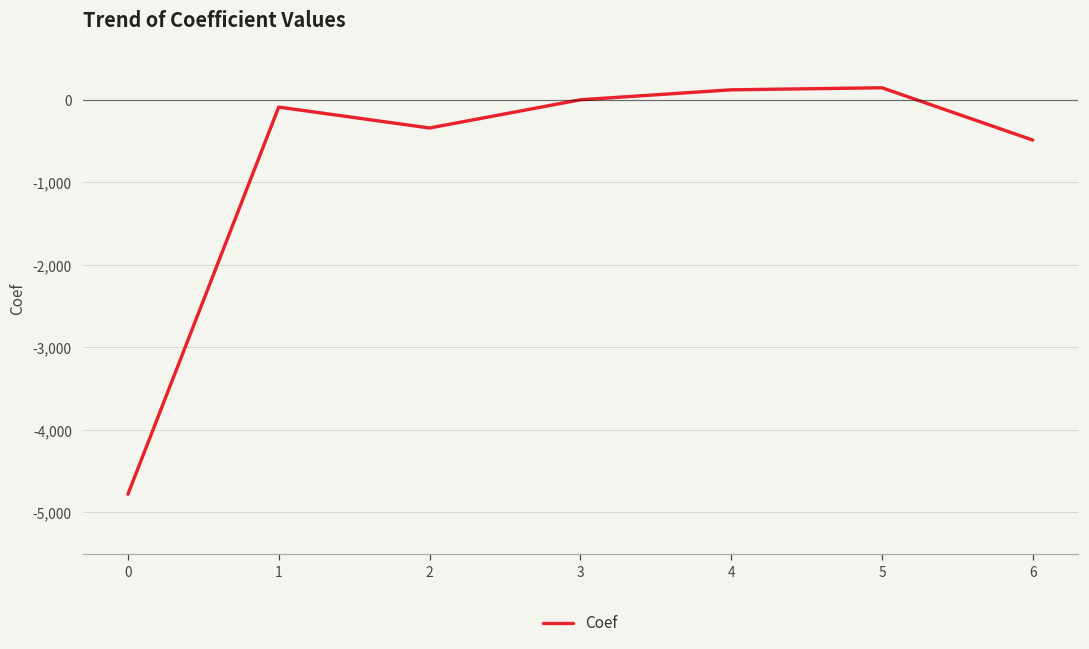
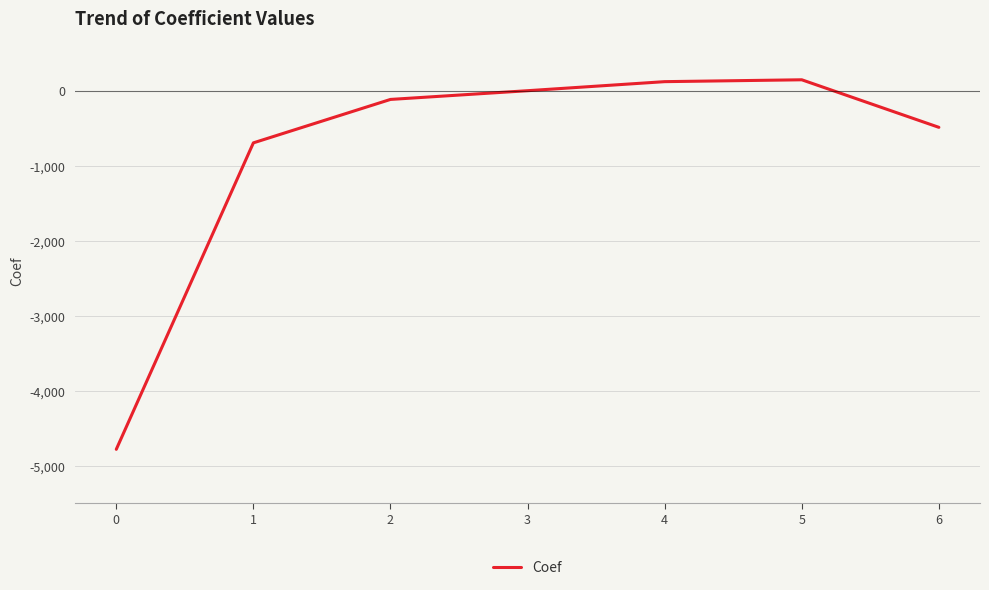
1: -100 -> -700
2: -300 -> -100
